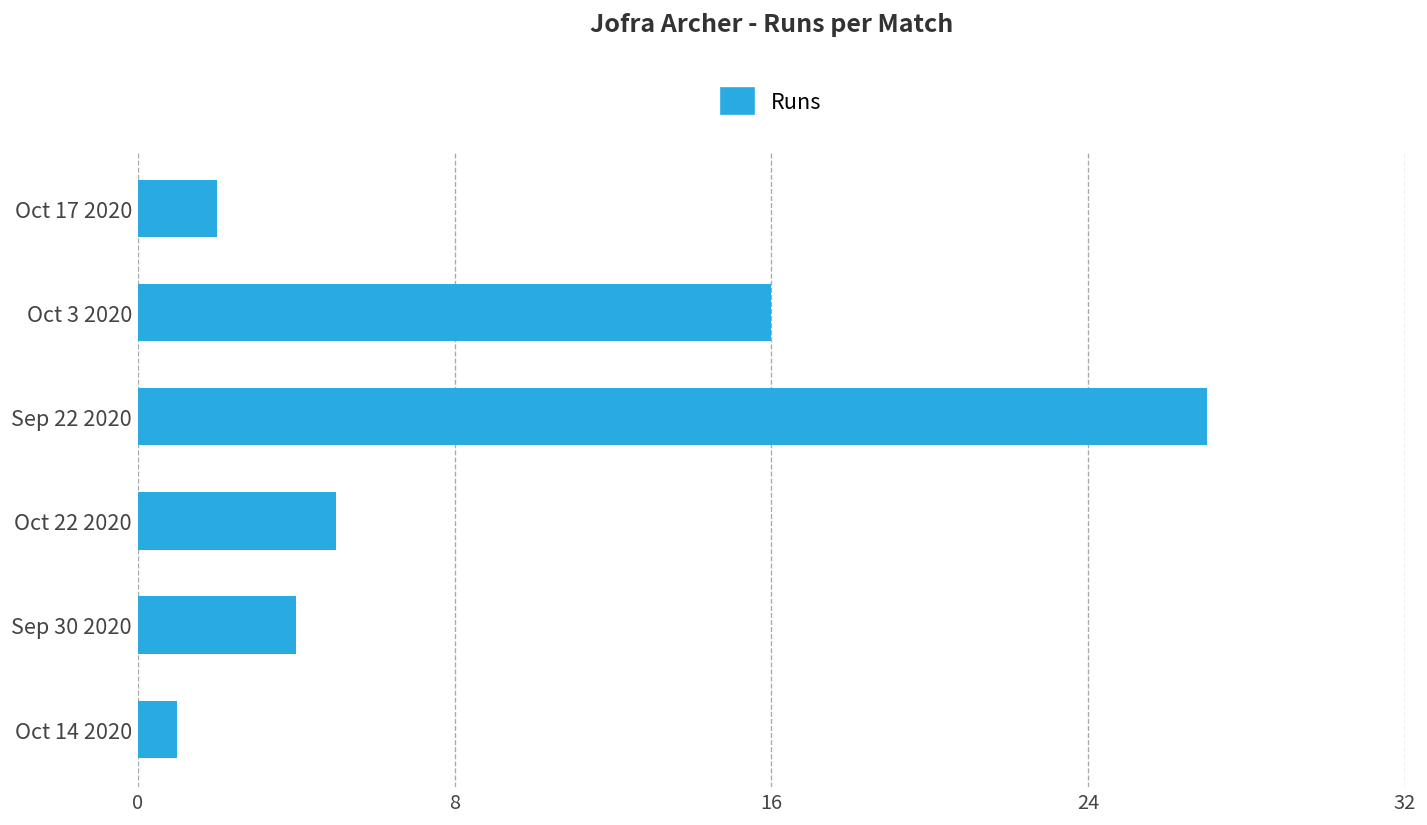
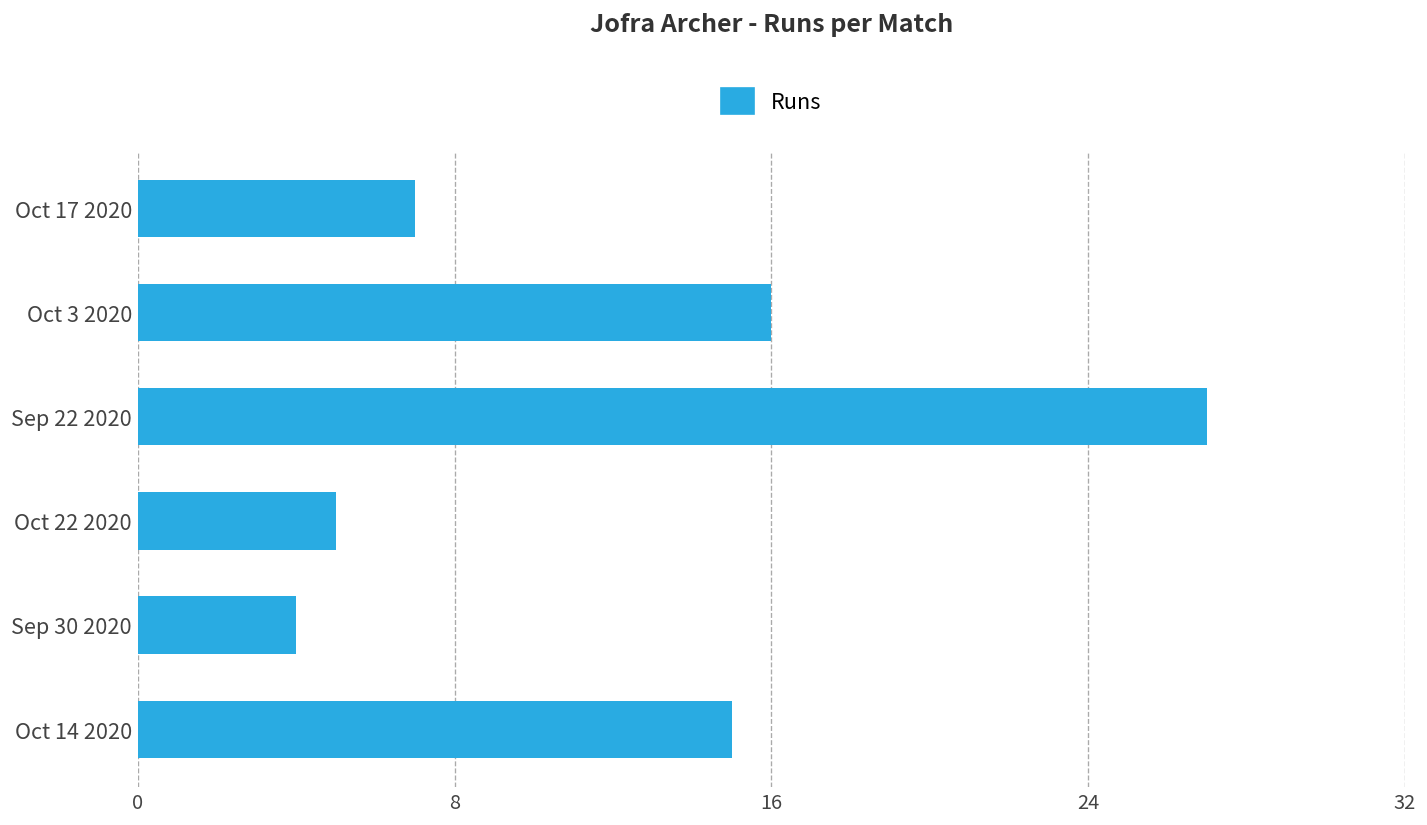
Oct 17 2020: 2 -> 7
Oct 14 2020: 1 -> 15
